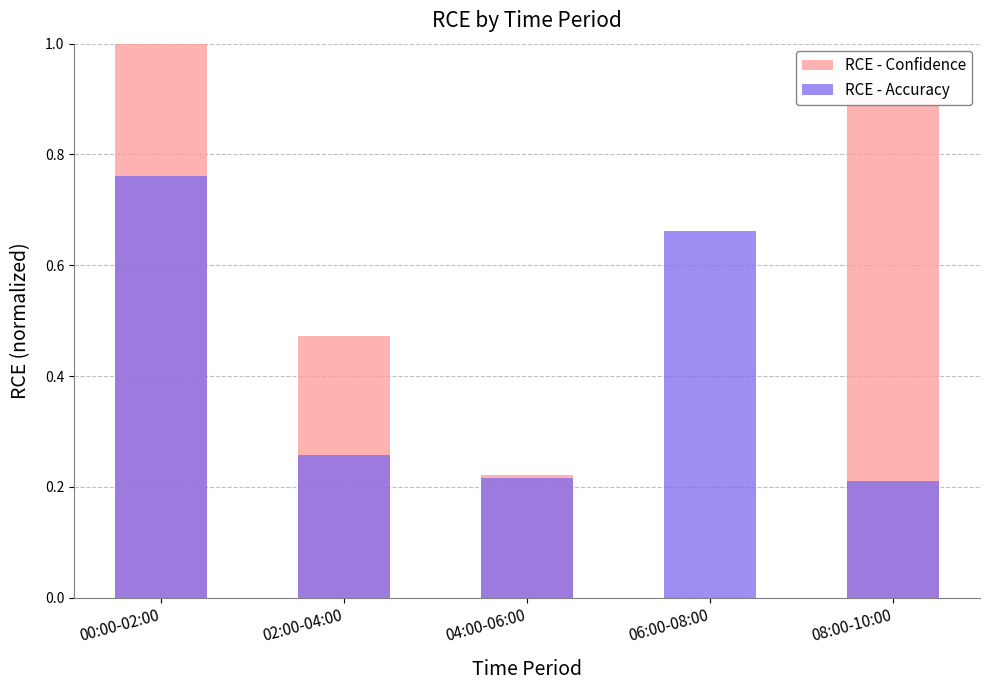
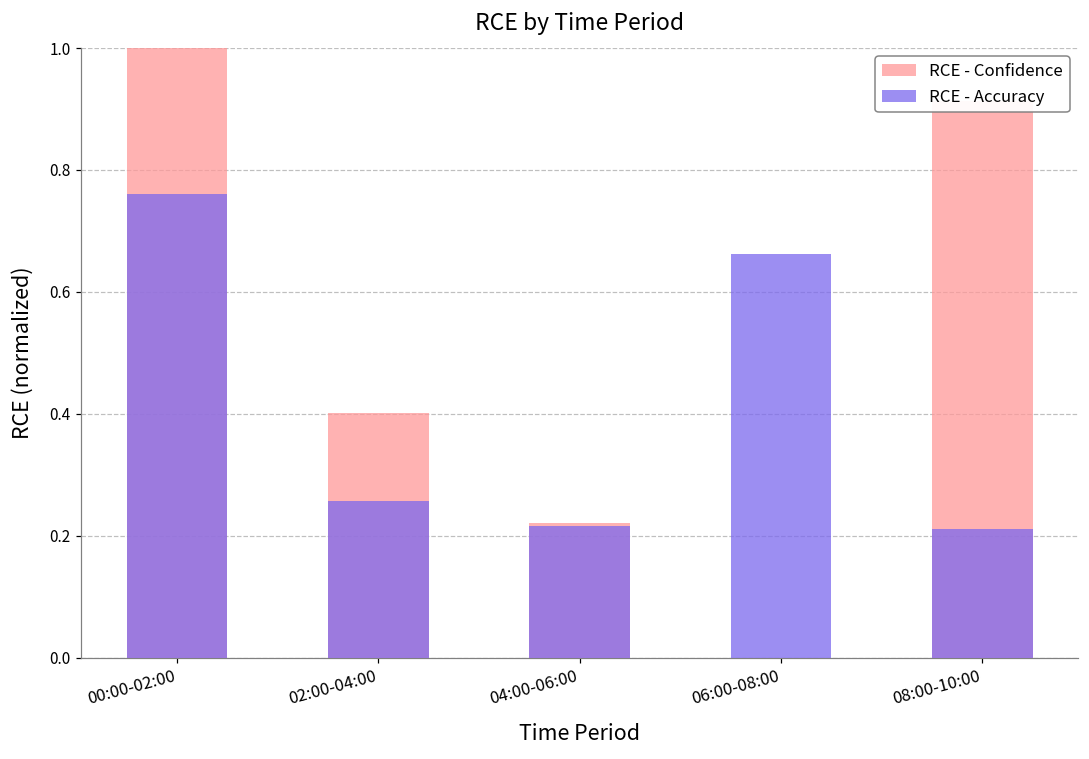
RCE - Confidence, 02:00-04:00: 0.47 -> 0.40
